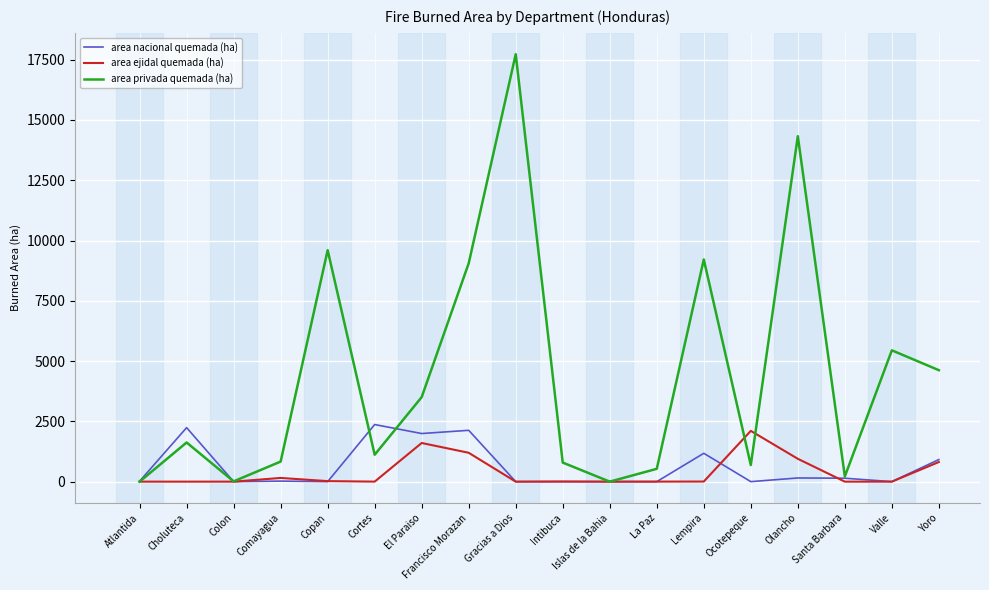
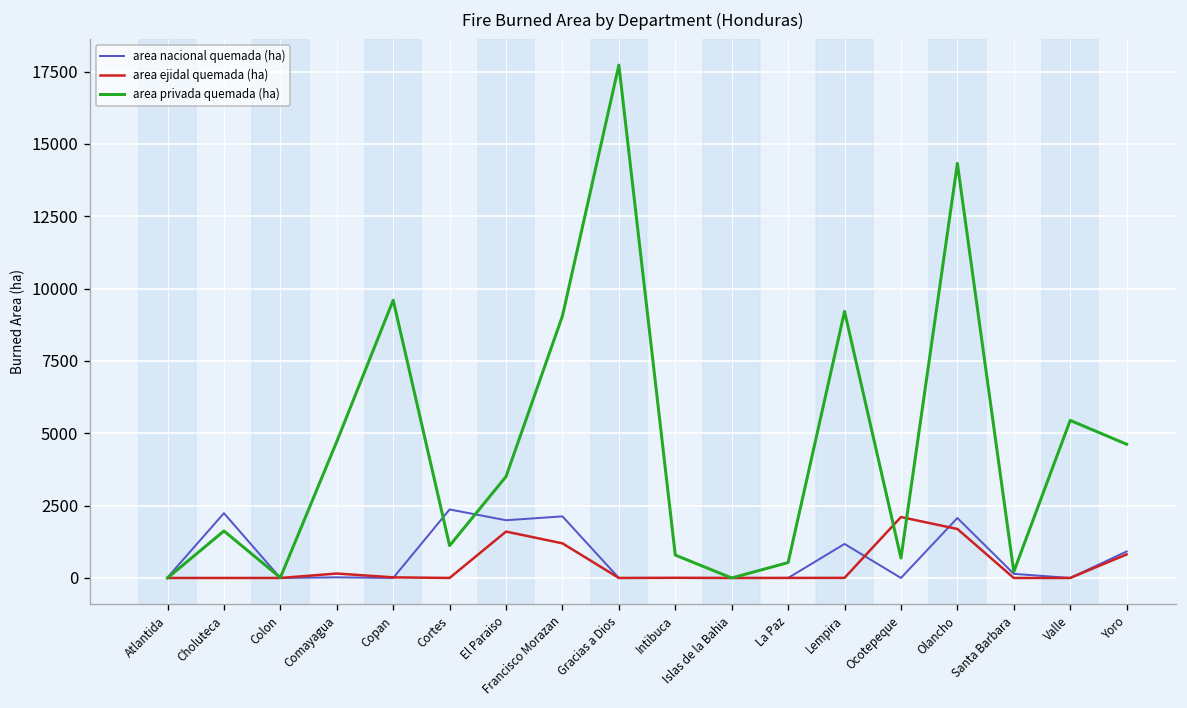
area privada quemada (ha), Comayagua: 800 -> 4700
area nacional quemada (ha), Olancho: 200 -> 2100
area ejidal quemada (ha), Olancho: 900 -> 1700
